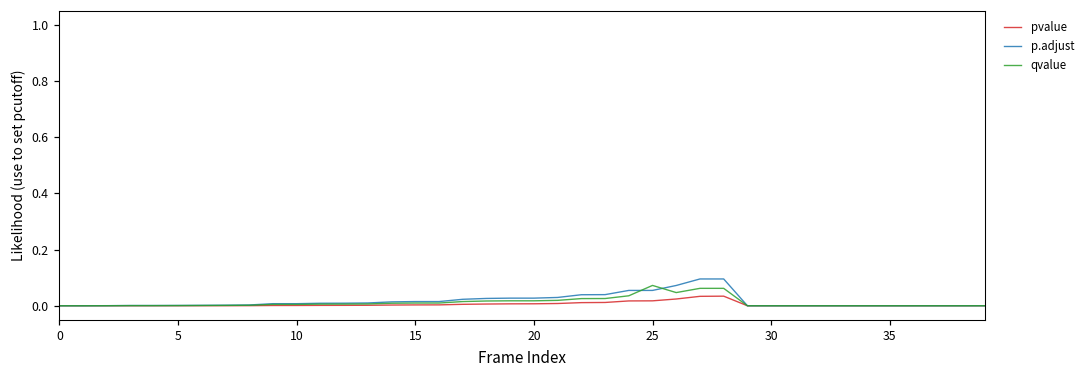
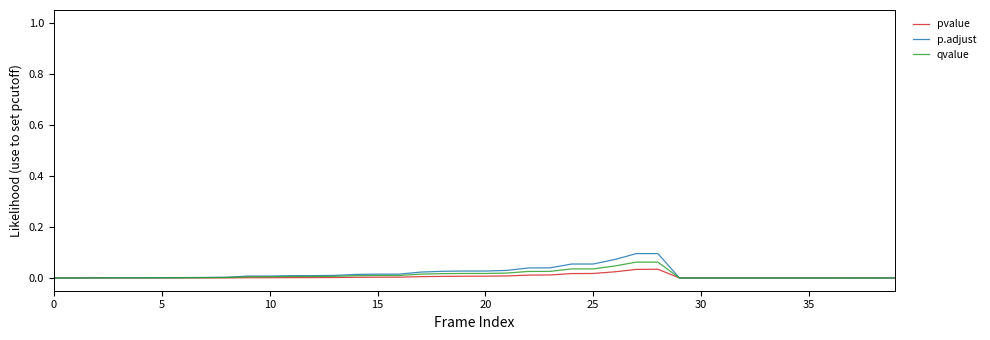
qvalue, 25: 0.07 -> 0.04
